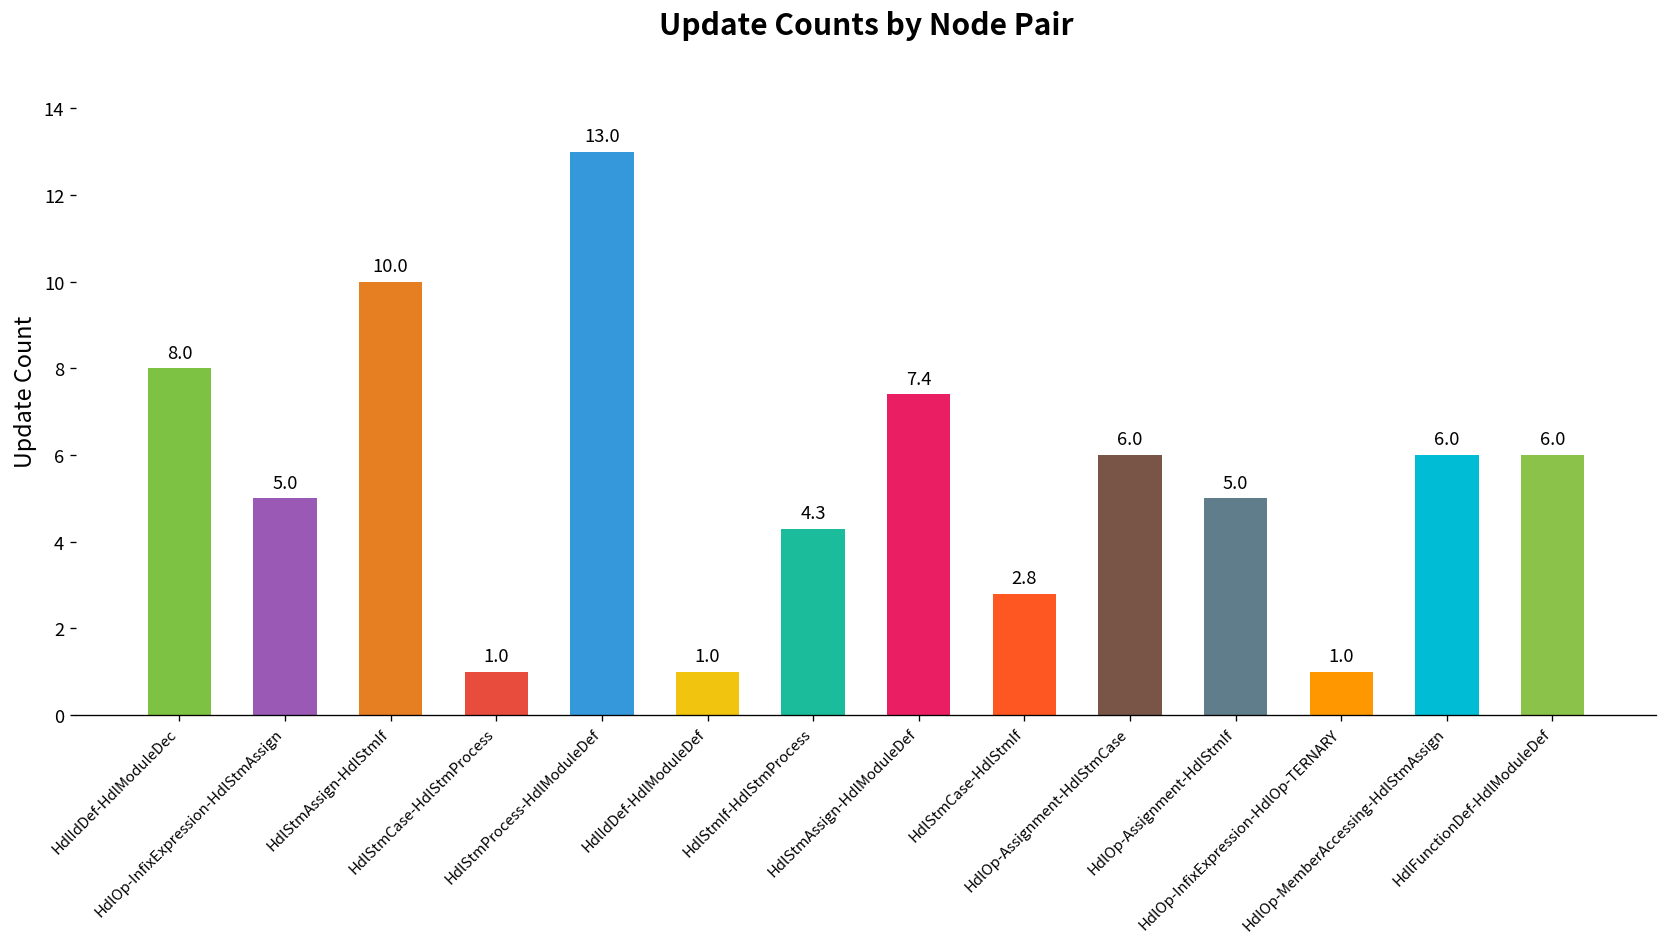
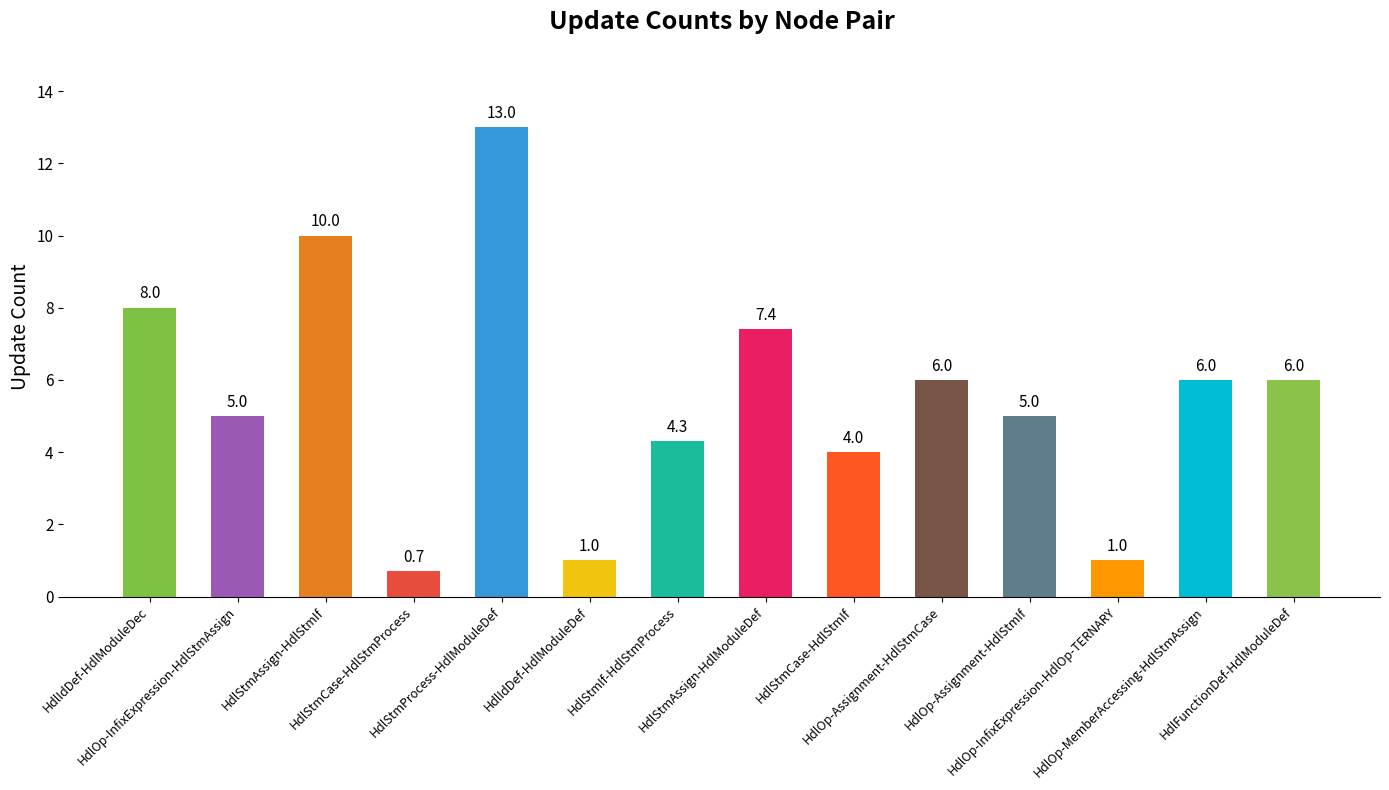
HdlStmCase-HdlStmProcess: 1.0 -> 0.7
HdlStmCase-HdlStmIf: 2.8 -> 4.0
